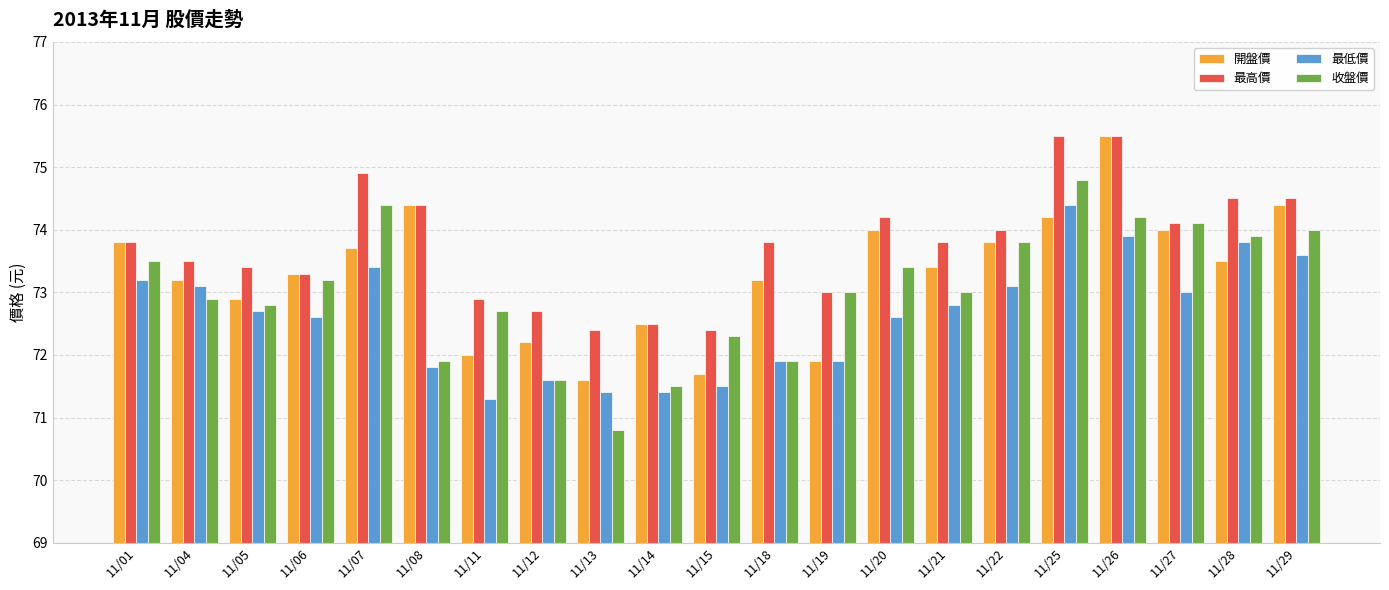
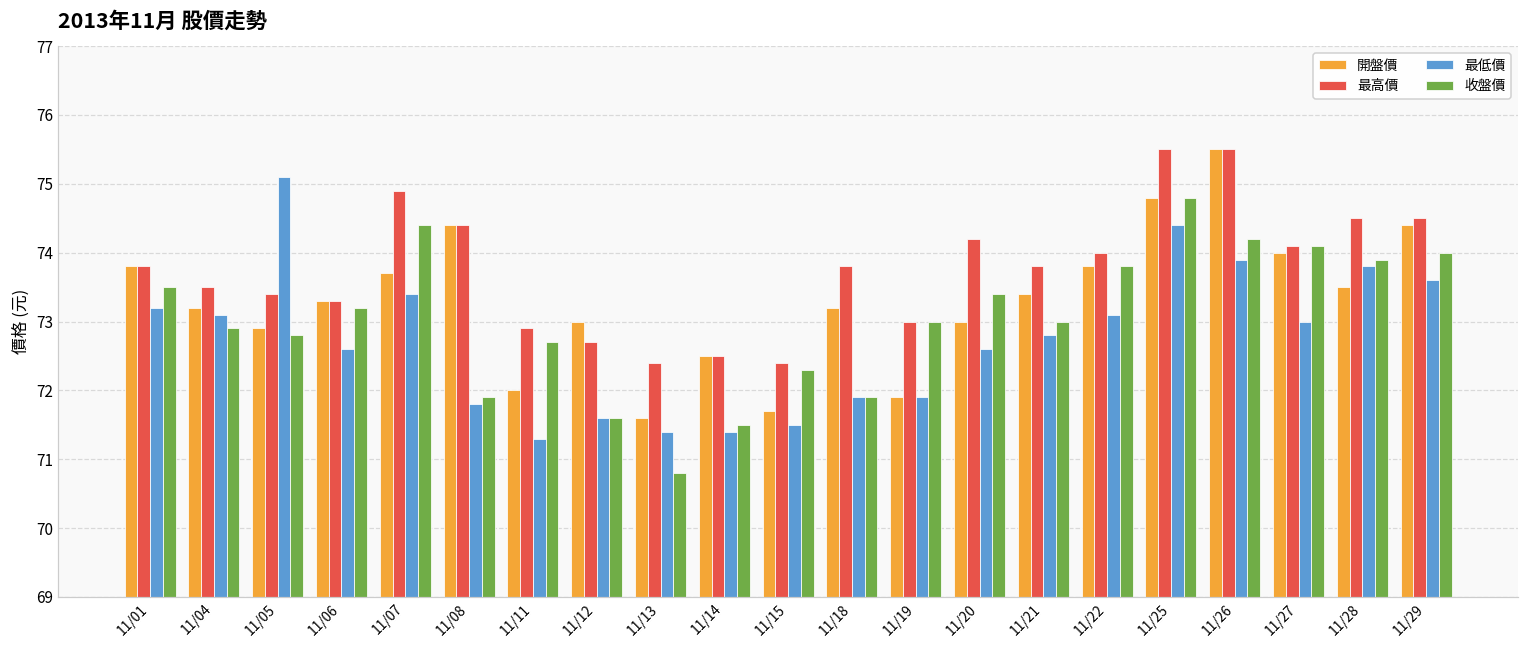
最低價, 11/05: 72.7 -> 75.1
開盤價, 11/12: 72.2 -> 73.0
開盤價, 11/20: 74 -> 73
開盤價, 11/25: 74.2 -> 74.8
